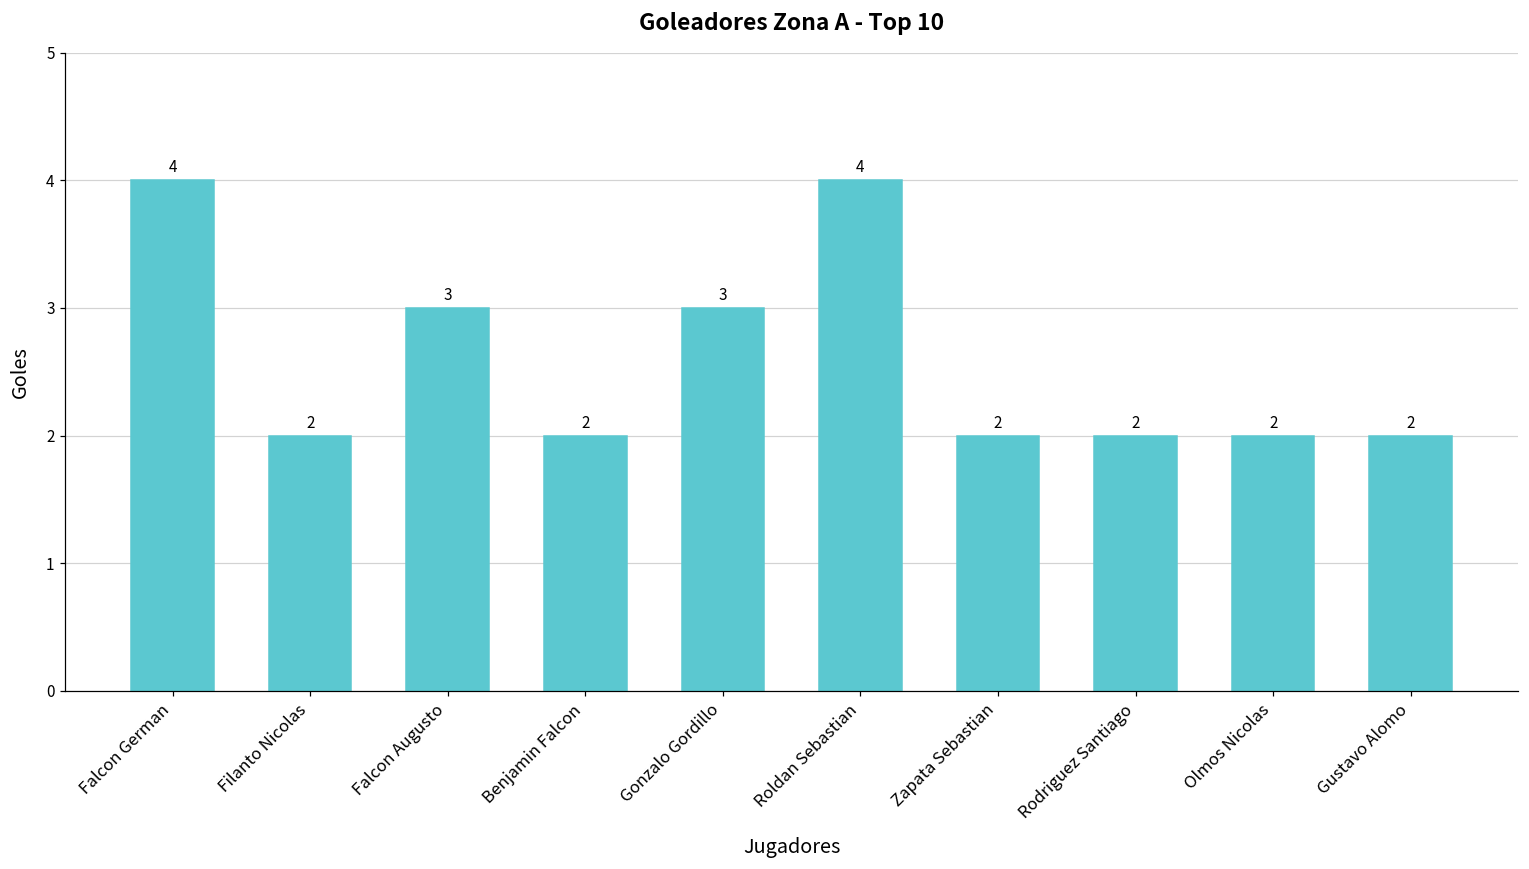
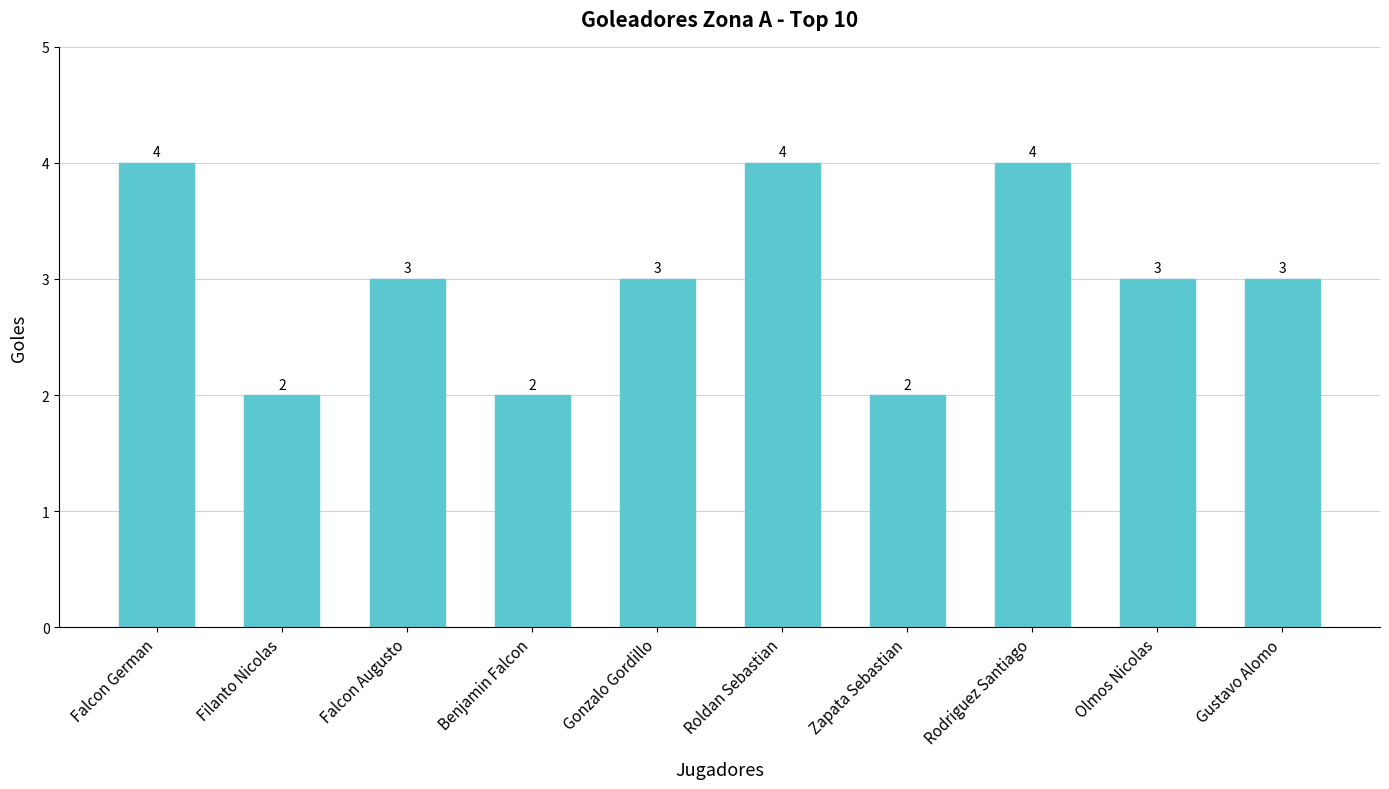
Rodriguez Santiago: 2 -> 4
Olmos Nicolas: 2 -> 3
Gustavo Alomo: 2 -> 3
